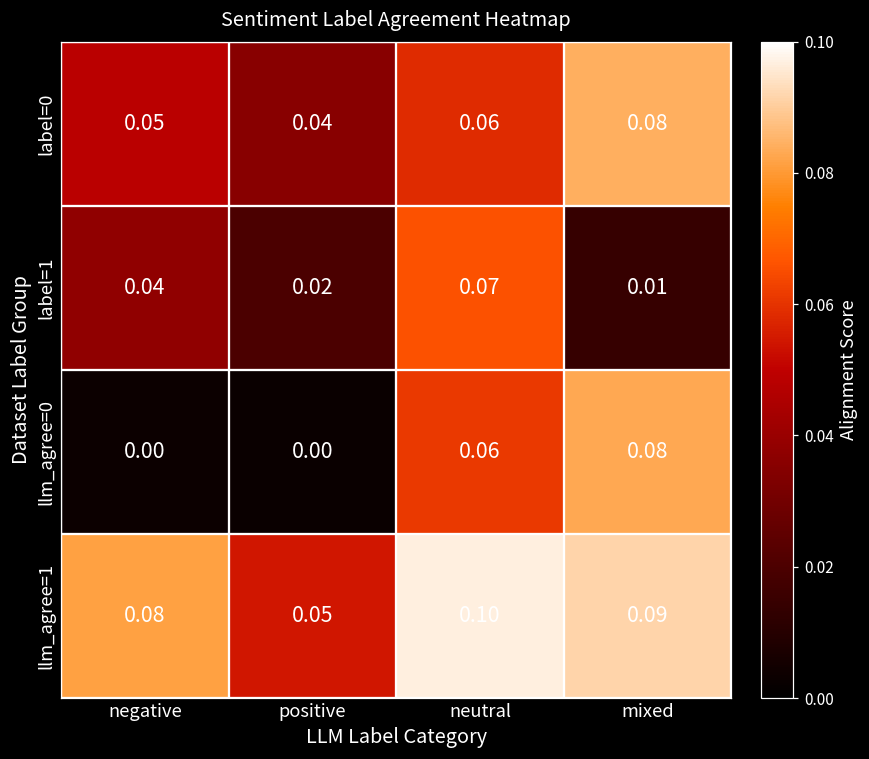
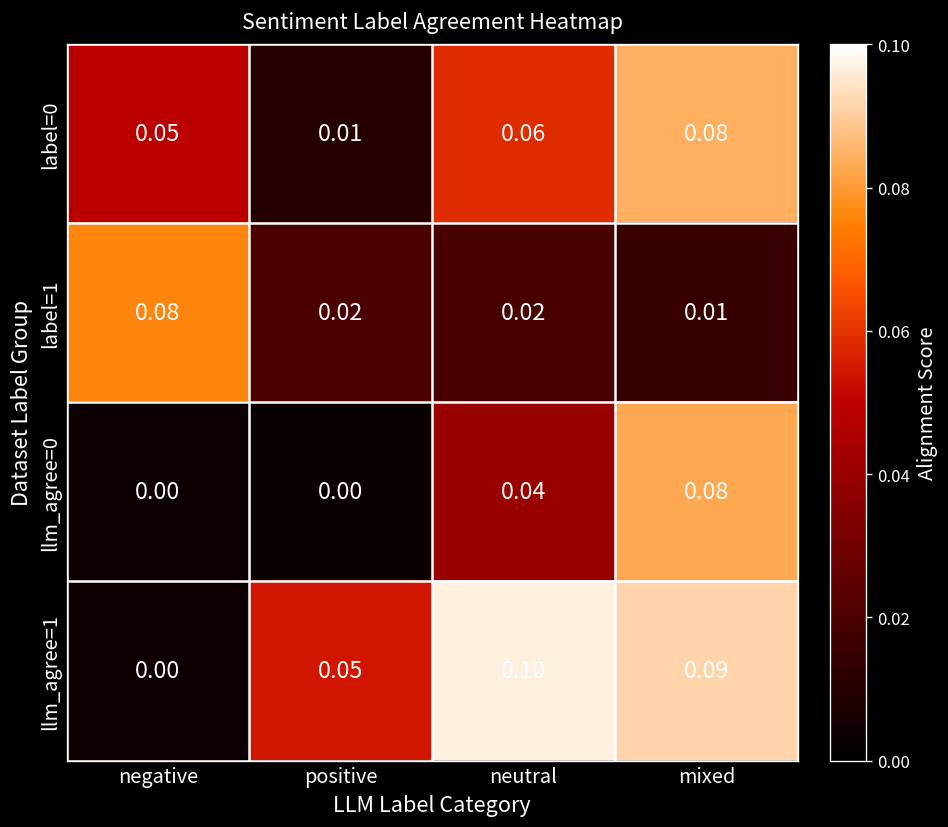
label=0, positive: 0.04 -> 0.01
label=1, negative: 0.04 -> 0.08
label=1, neutral: 0.07 -> 0.02
llm_agree=0, neutral: 0.06 -> 0.04
llm_agree=1, negative: 0.08 -> 0.00
